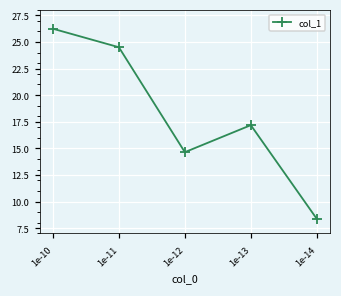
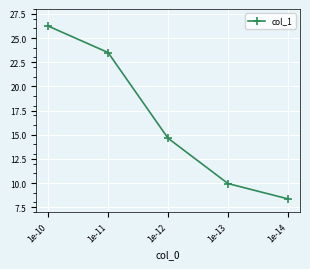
1e-11: 25 -> 24
1e-13: 17 -> 10
